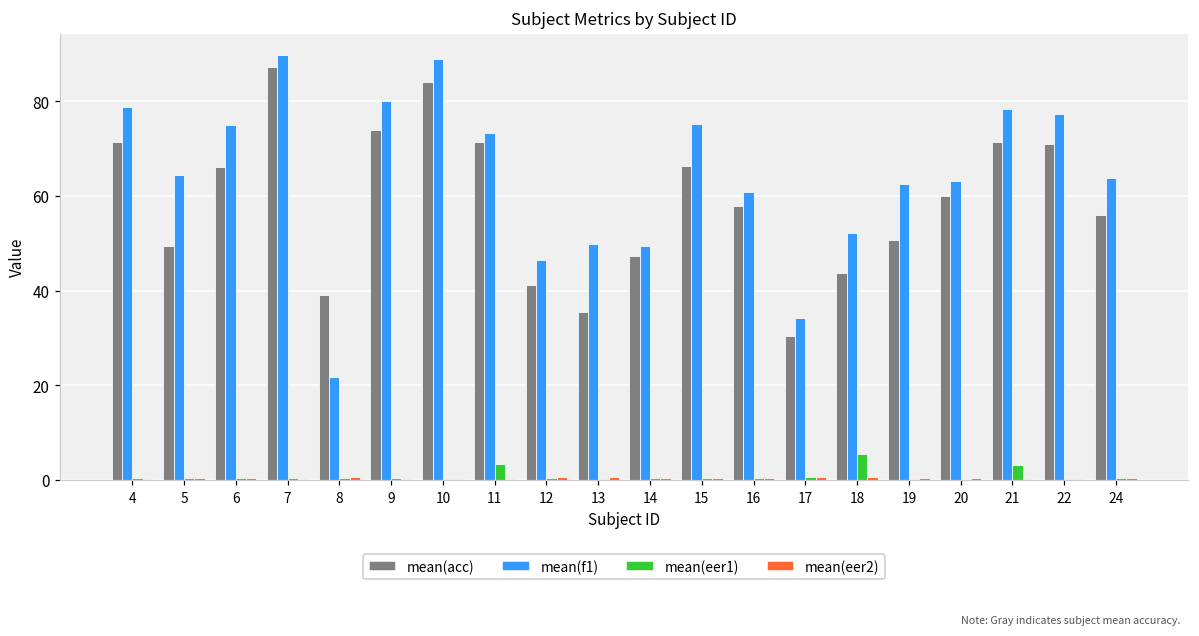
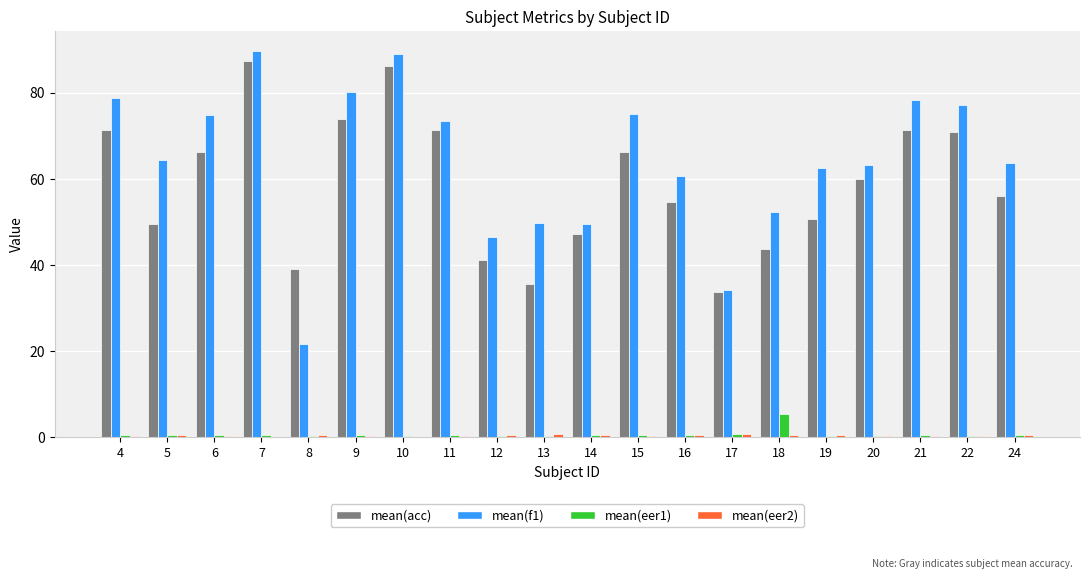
mean(acc), 10: 84 -> 86
mean(eer1), 11: 3 -> 0
mean(acc), 16: 58 -> 55
mean(acc), 17: 31 -> 34
mean(eer1), 21: 3 -> 0
